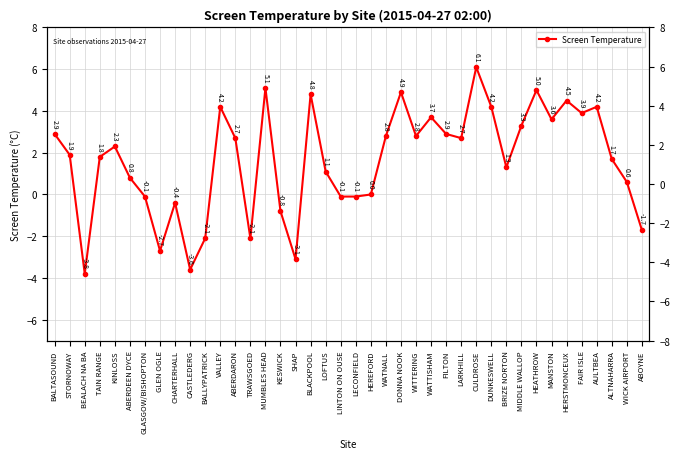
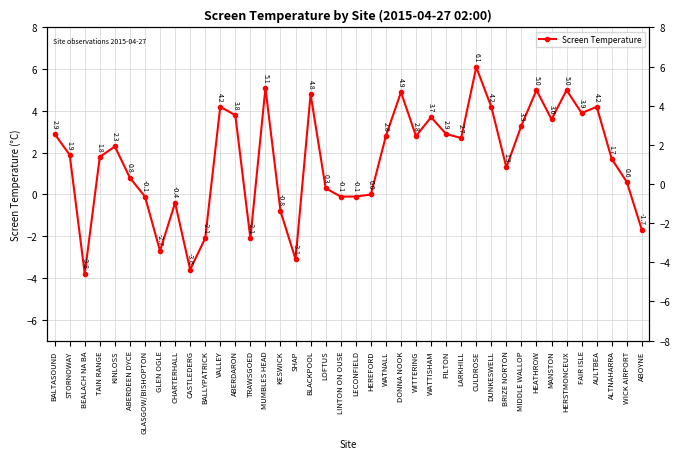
ABERDARON: 2.7 -> 3.8
LOFTUS: 1.1 -> 0.3
HERSTMONCEUX: 4.5 -> 5.0
